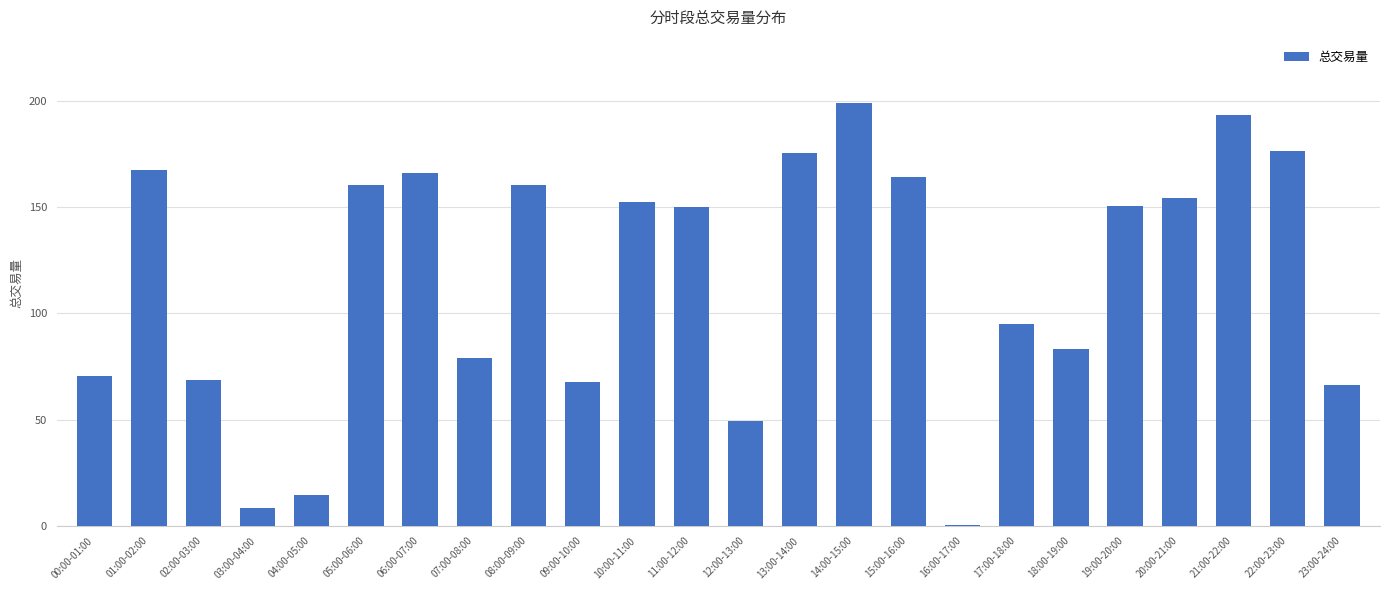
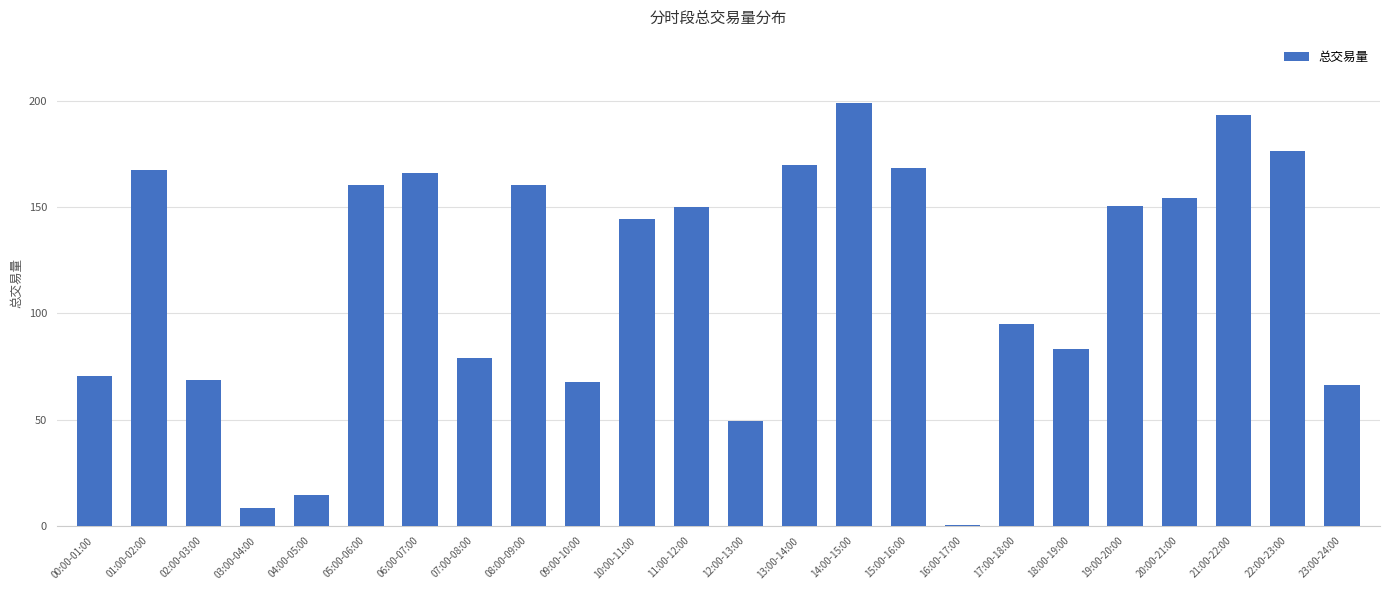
10:00-11:00: 152 -> 145
13:00-14:00: 175 -> 170
15:00-16:00: 164 -> 168
